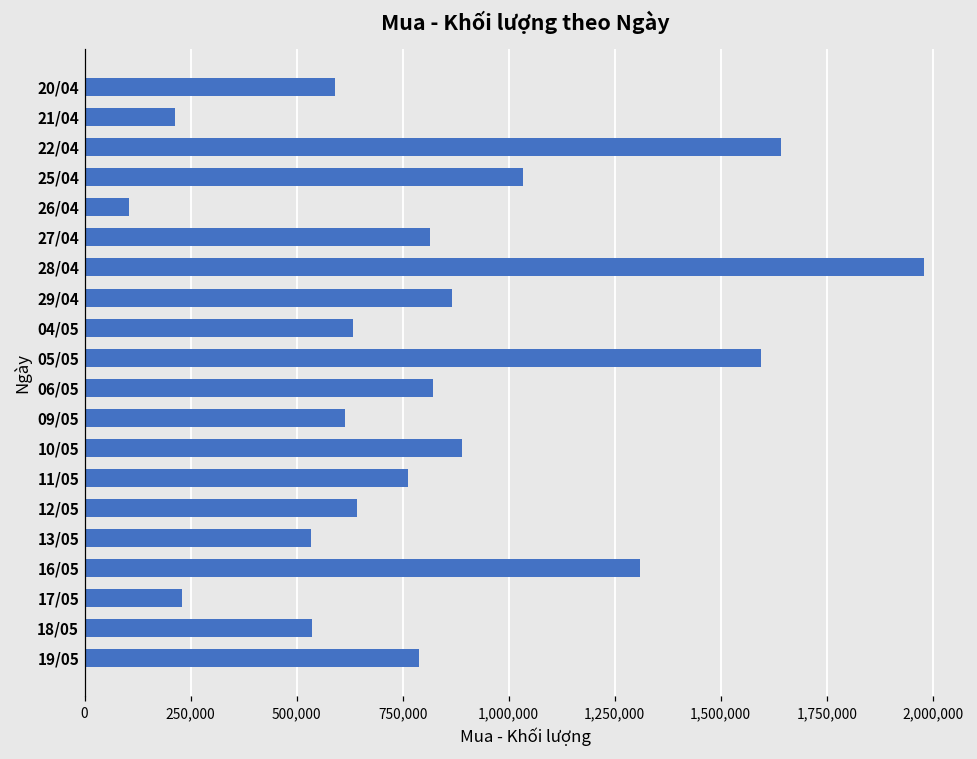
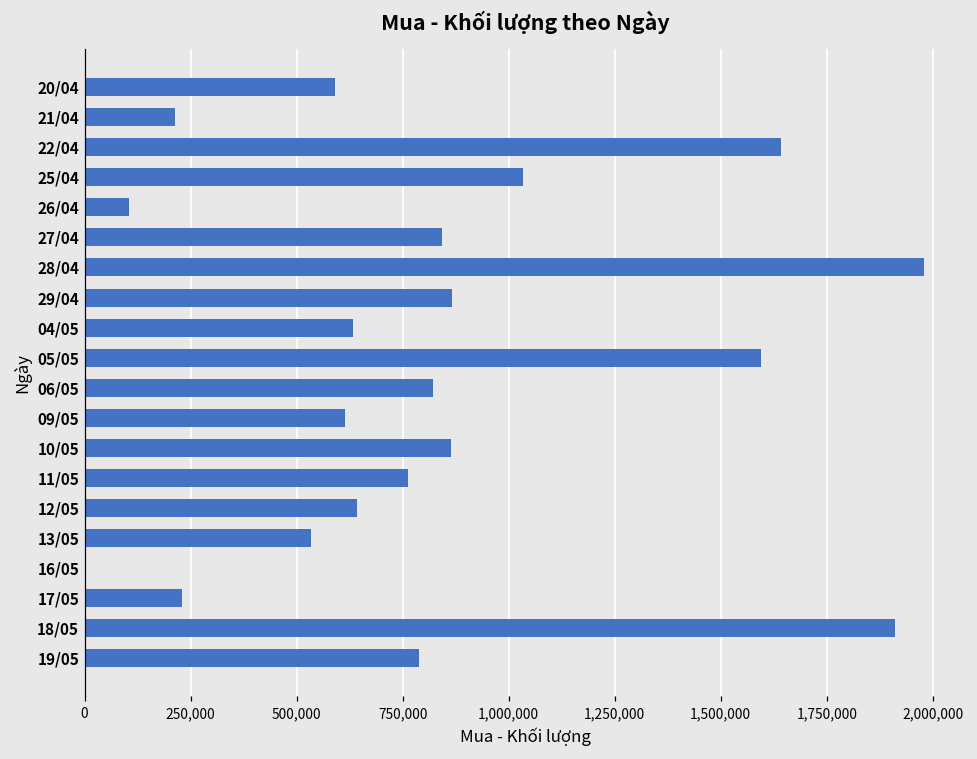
27/04: 810,000 -> 840,000
10/05: 890,000 -> 860,000
16/05: 1,310,000 -> 0
18/05: 540,000 -> 1,910,000
